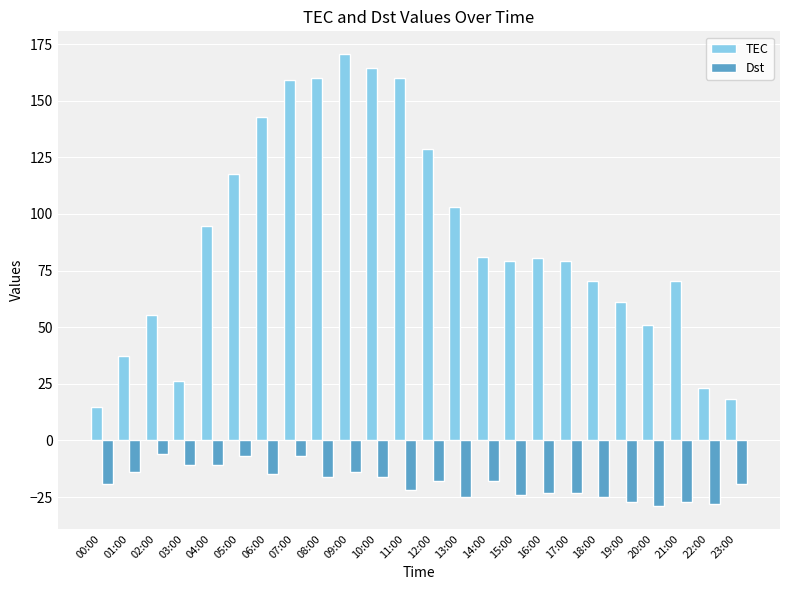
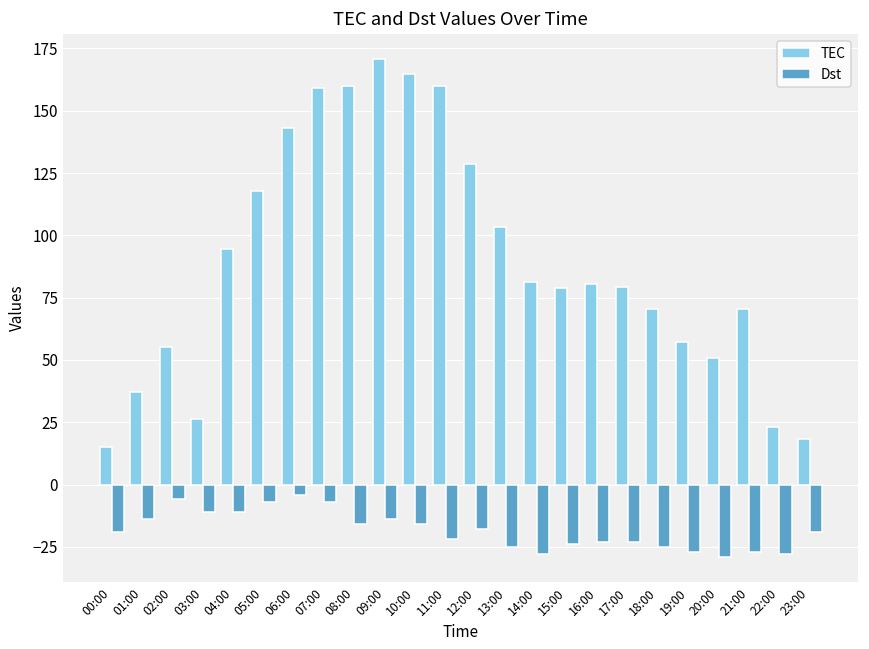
Dst, 06:00: -15 -> -4
Dst, 14:00: -18 -> -28
TEC, 19:00: 61 -> 57
